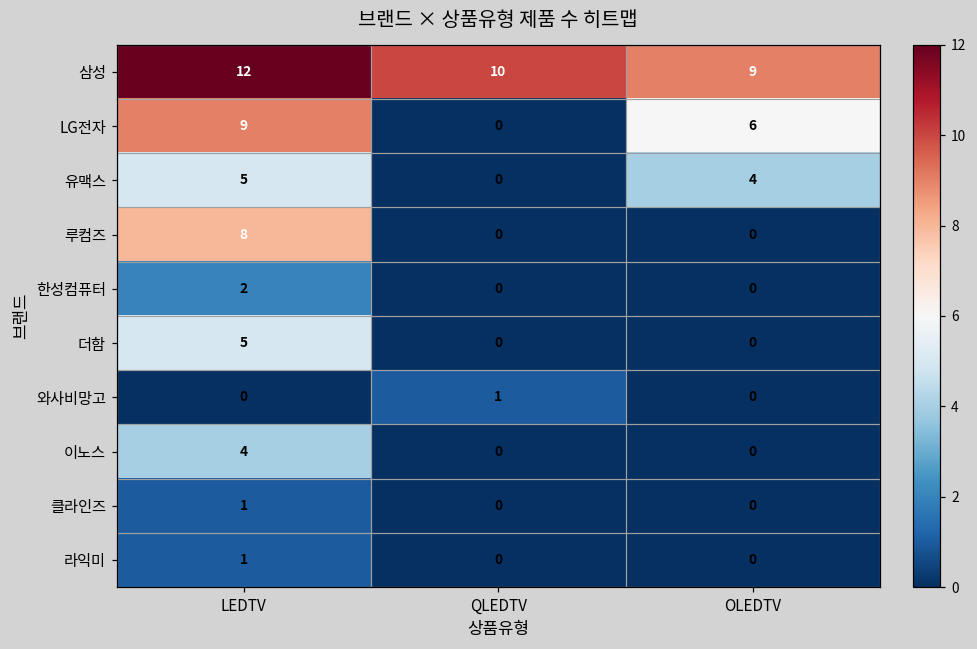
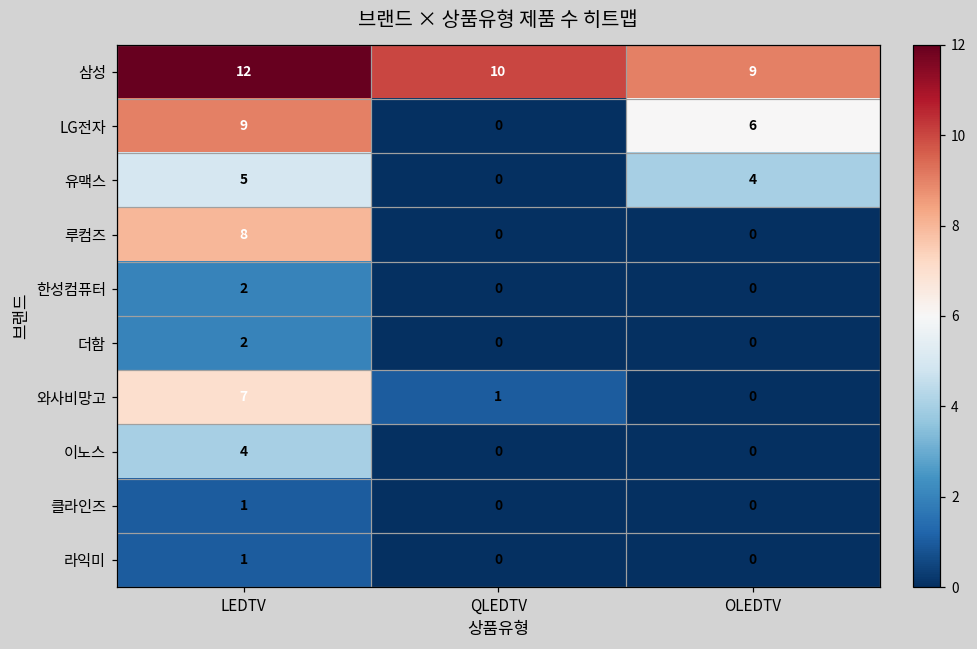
더함, LEDTV: 5 -> 2
와사비망고, LEDTV: 0 -> 7
